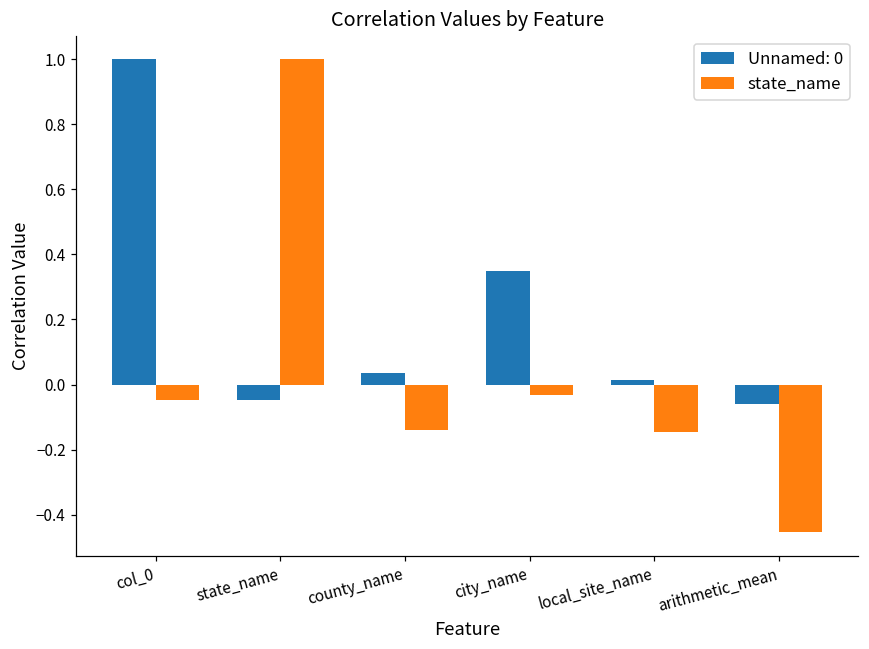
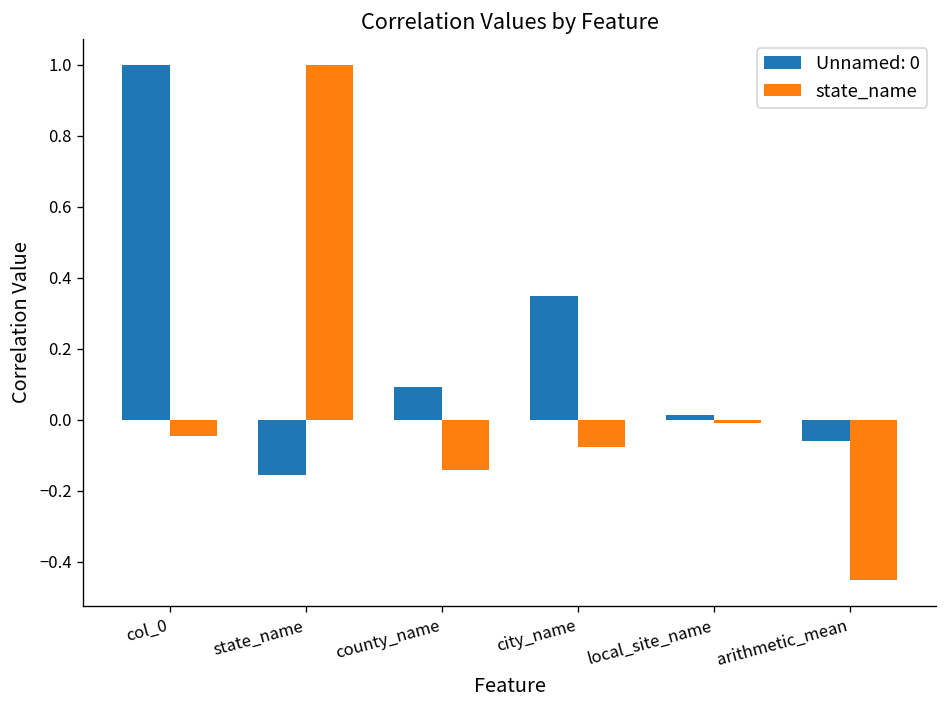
Unnamed: 0, state_name: -0.05 -> -0.16
Unnamed: 0, county_name: 0.04 -> 0.09
state_name, city_name: -0.03 -> -0.08
state_name, local_site_name: -0.15 -> -0.01
